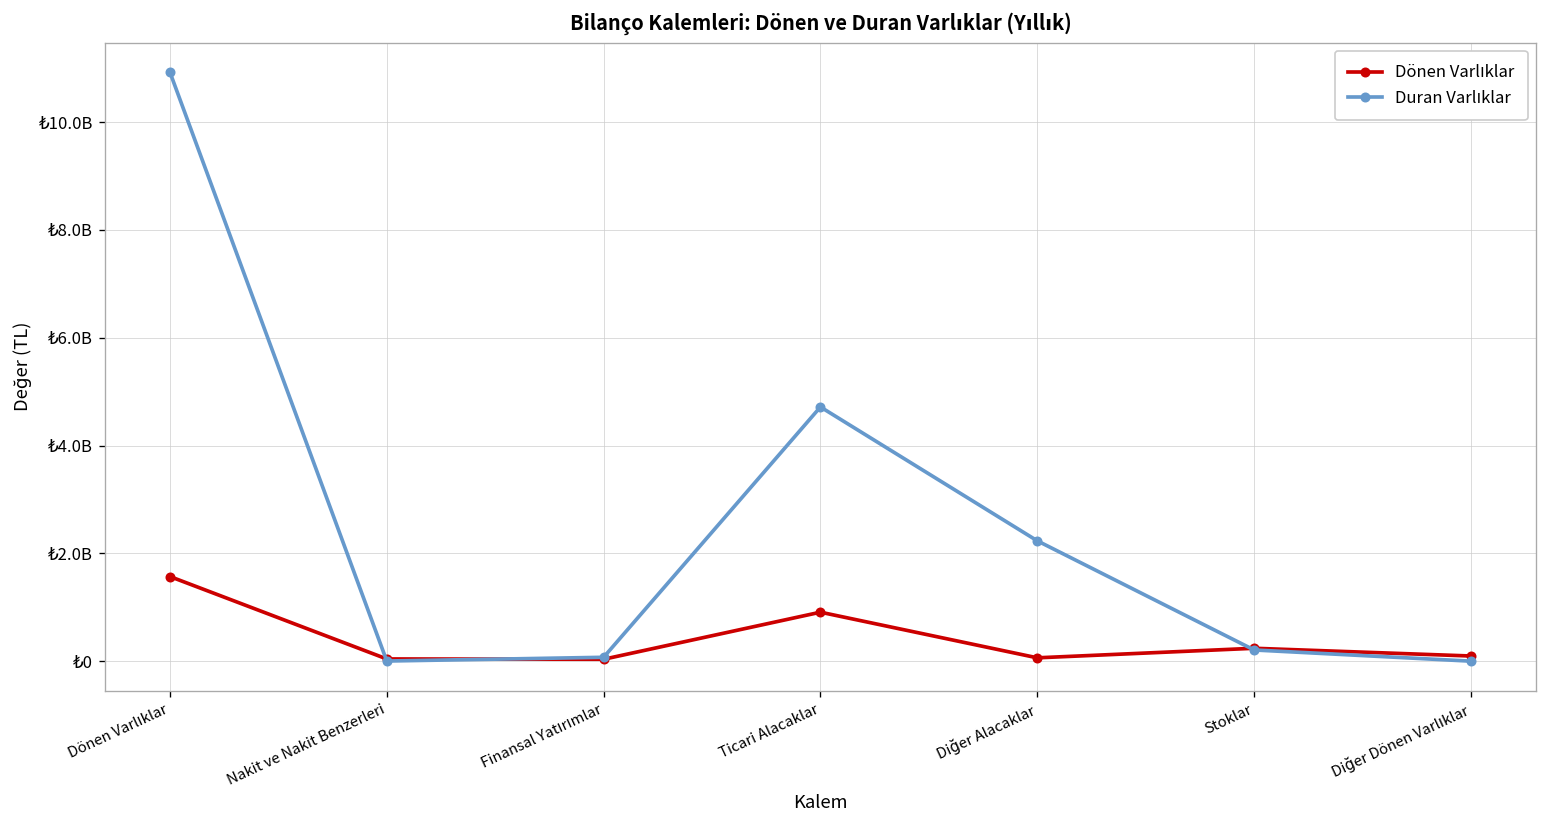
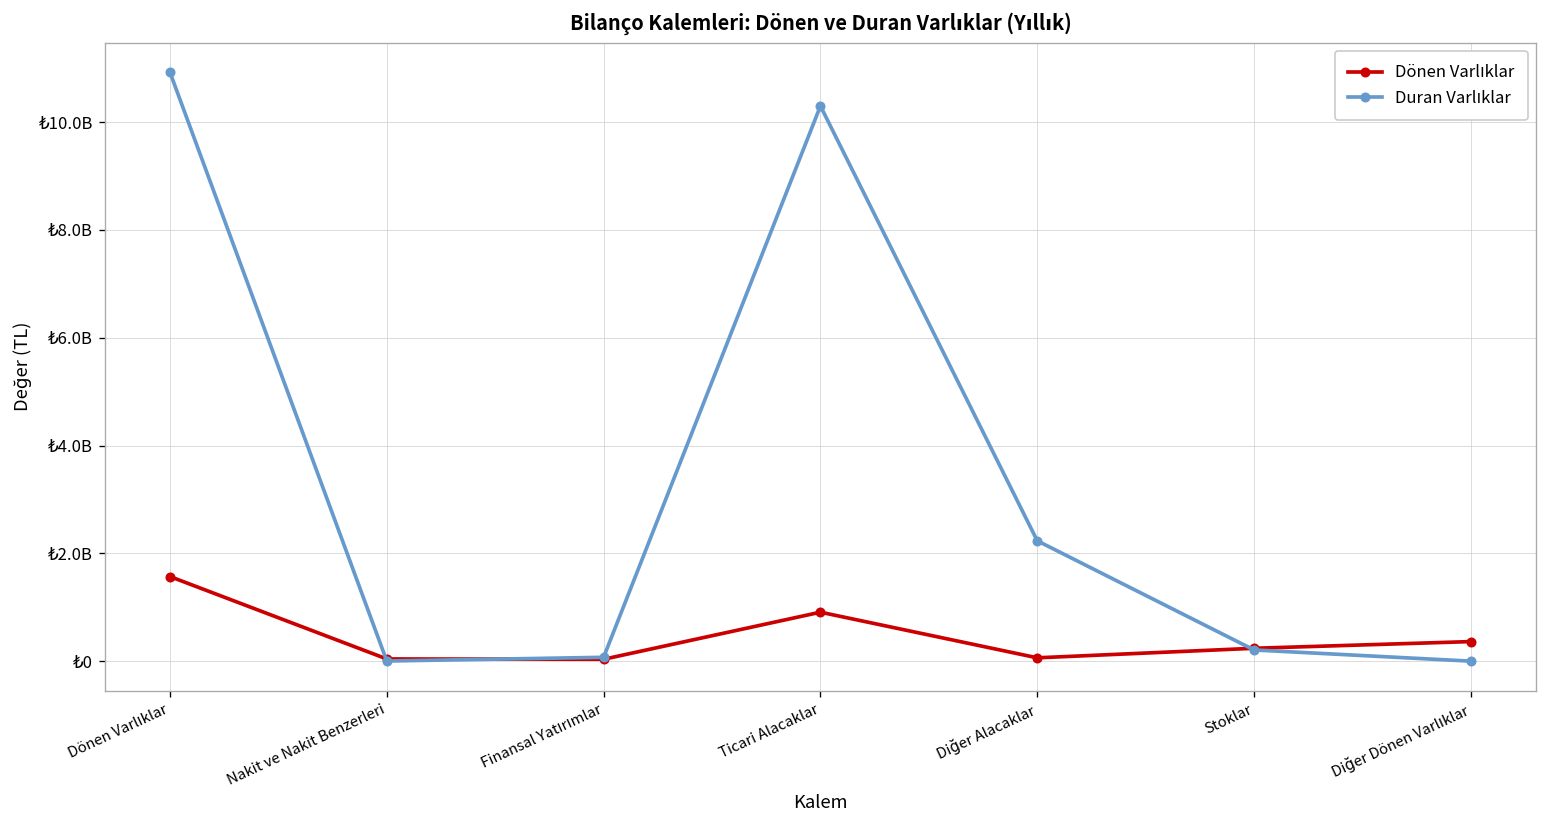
Duran Varlıklar, Ticari Alacaklar: ₺4700000000 -> ₺10300000000
Dönen Varlıklar, Diğer Dönen Varlıklar: ₺100000000 -> ₺400000000
